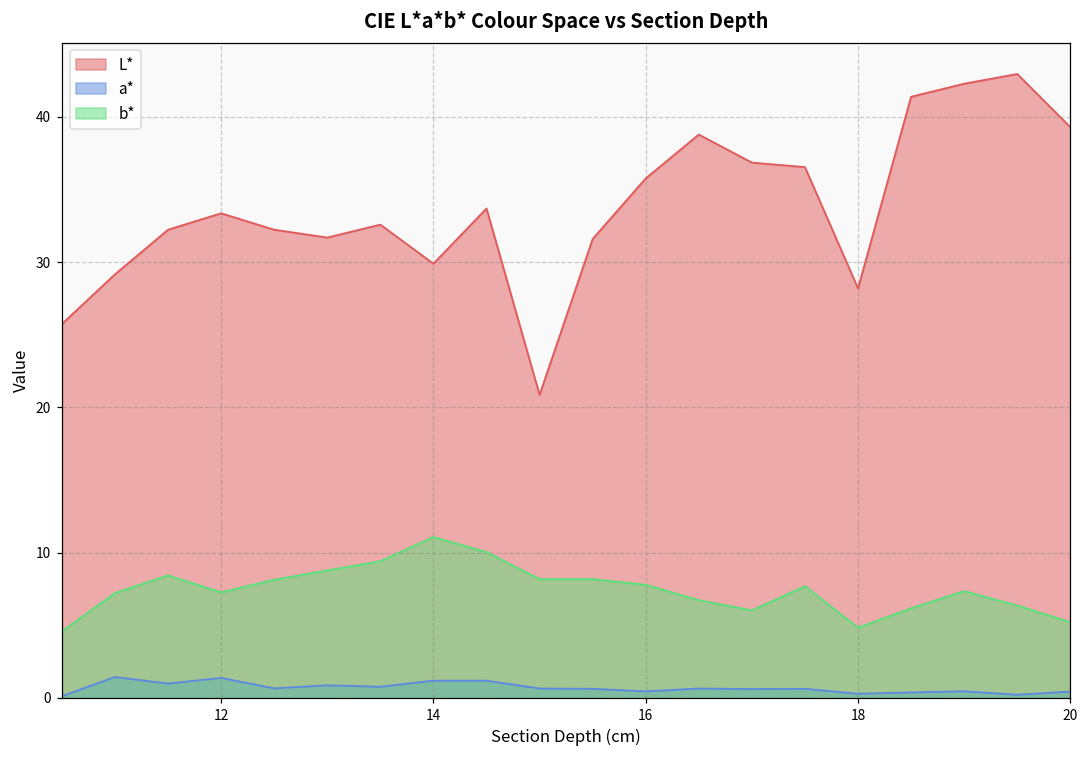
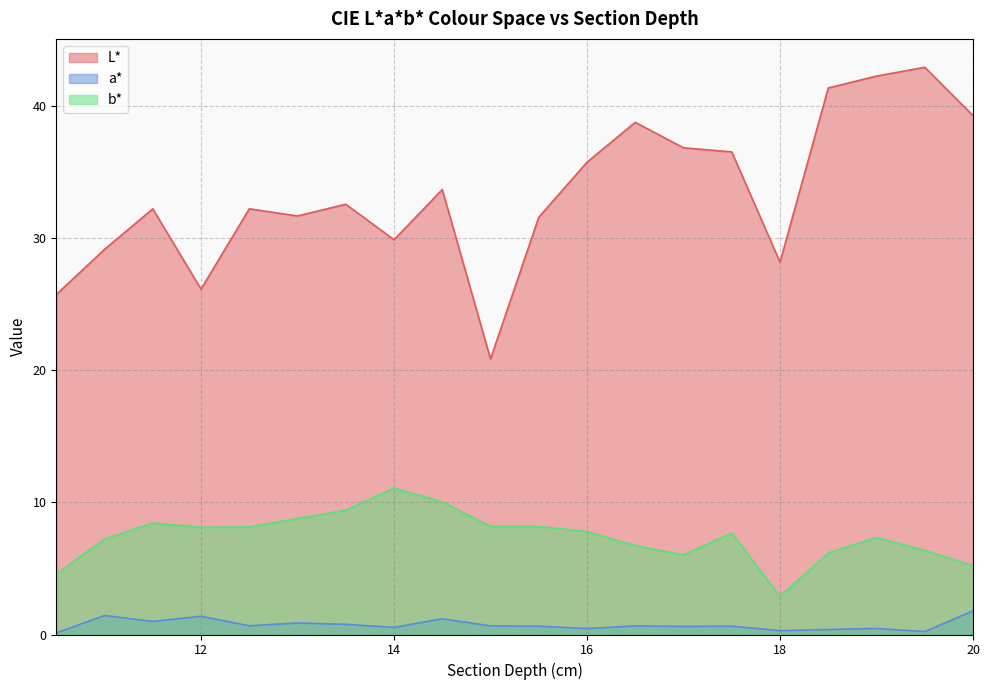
L*, 12: 33.4 -> 26.2
b*, 12: 7.3 -> 8.1
a*, 14: 1.2 -> 0.5
b*, 18: 4.8 -> 2.9
a*, 20: 0.4 -> 1.8
